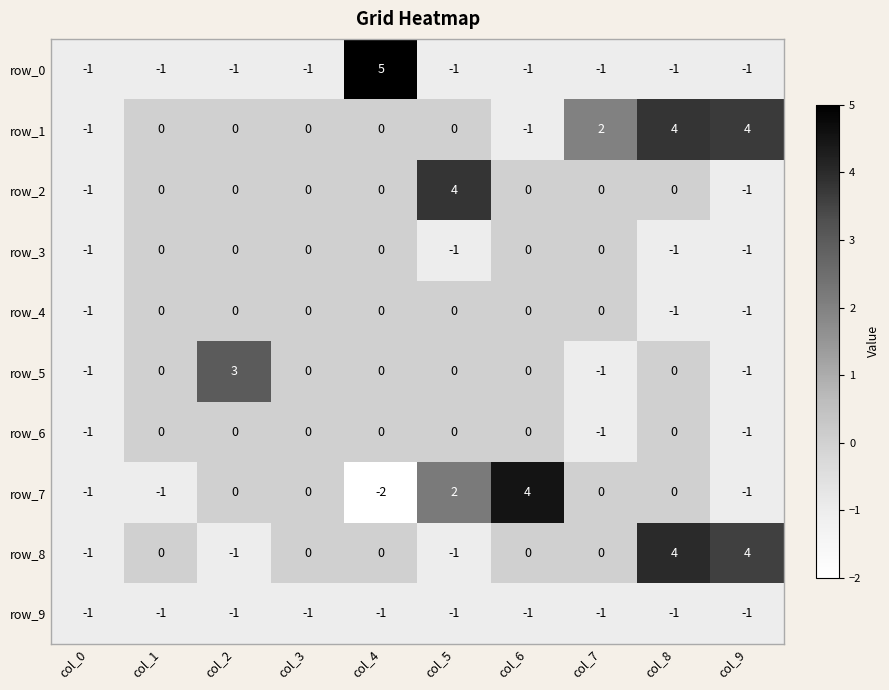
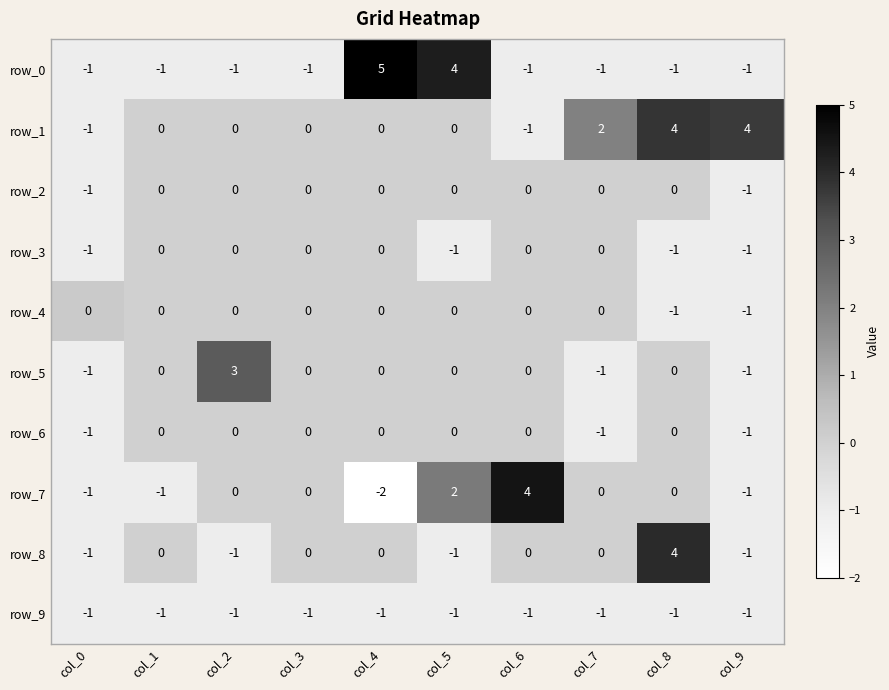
row_0, col_5: -1 -> 4
row_2, col_5: 4 -> 0
row_4, col_0: -1 -> 0
row_8, col_9: 4 -> -1
